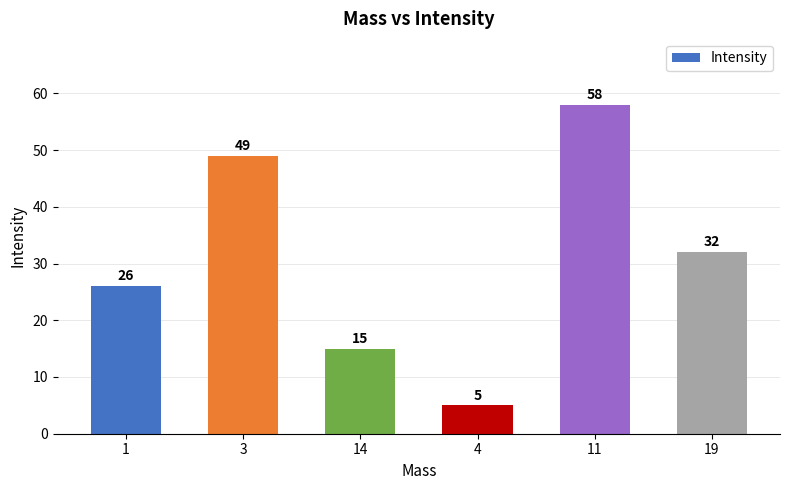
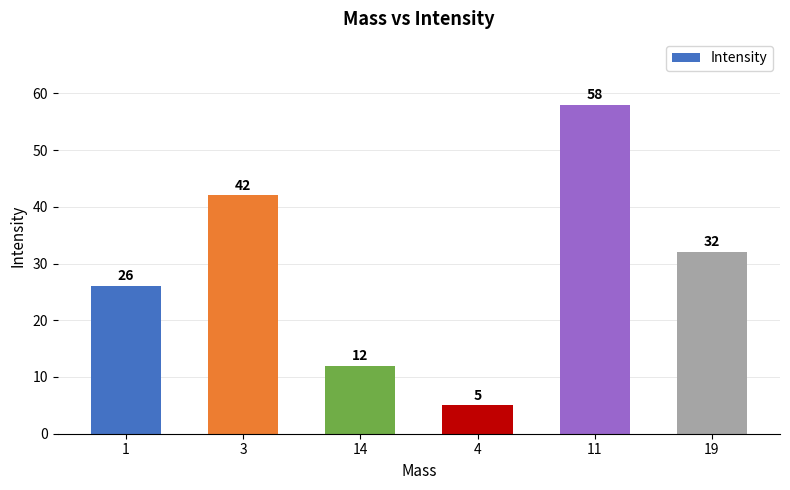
3: 49 -> 42
14: 15 -> 12
